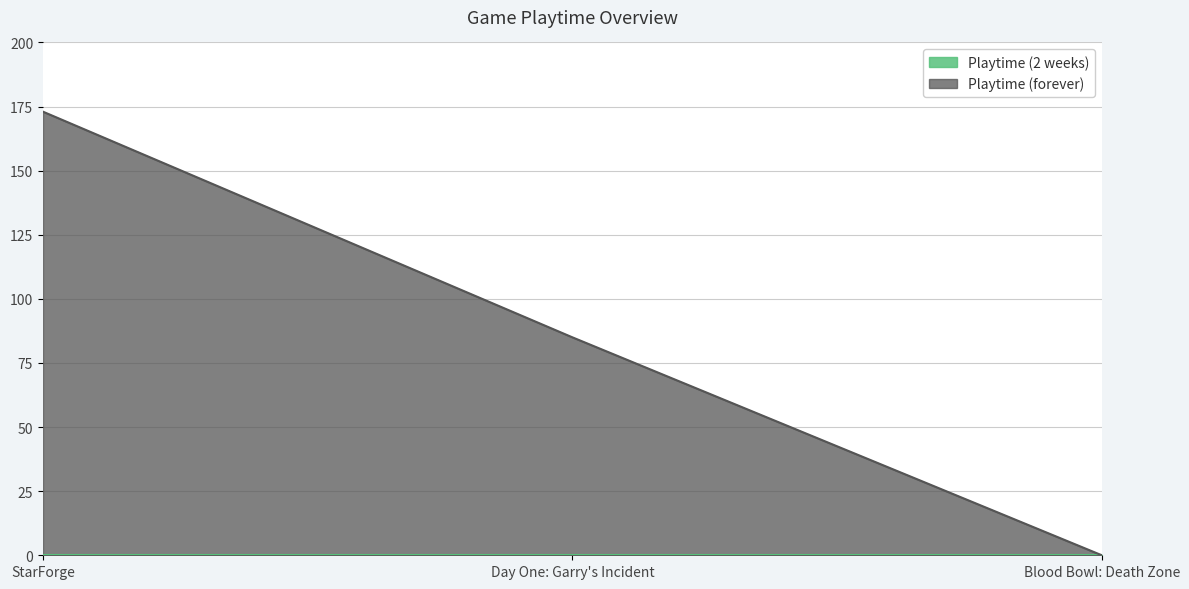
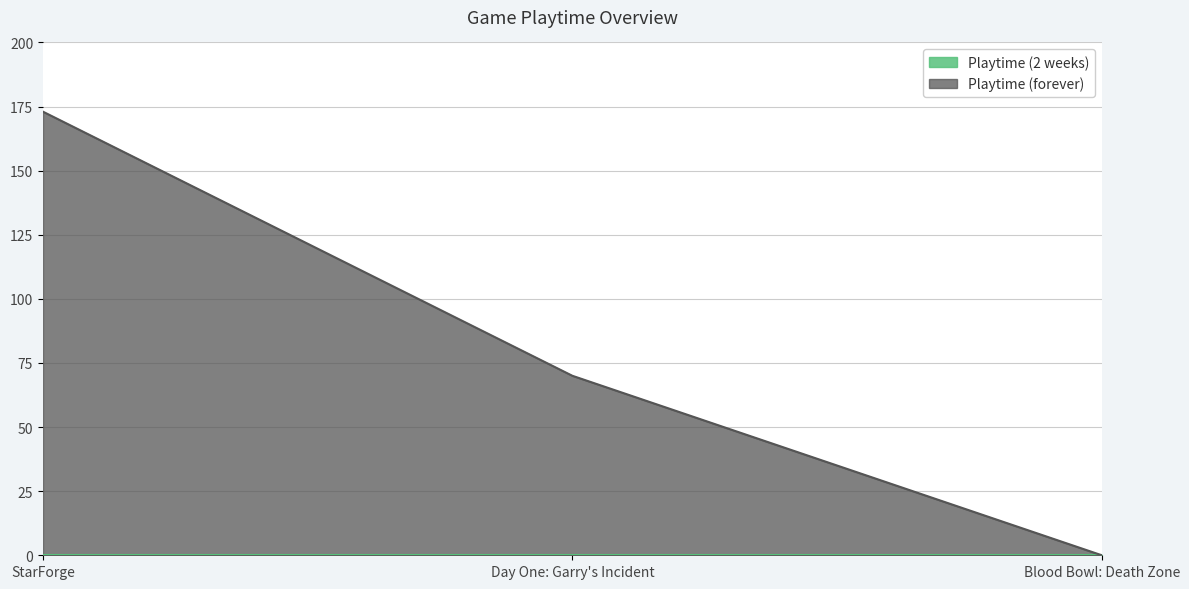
Playtime (forever), Day One: Garry's Incident: 85 -> 70
